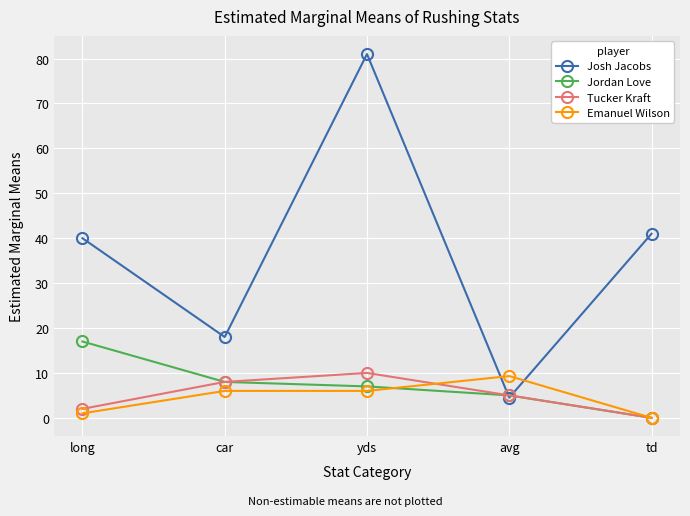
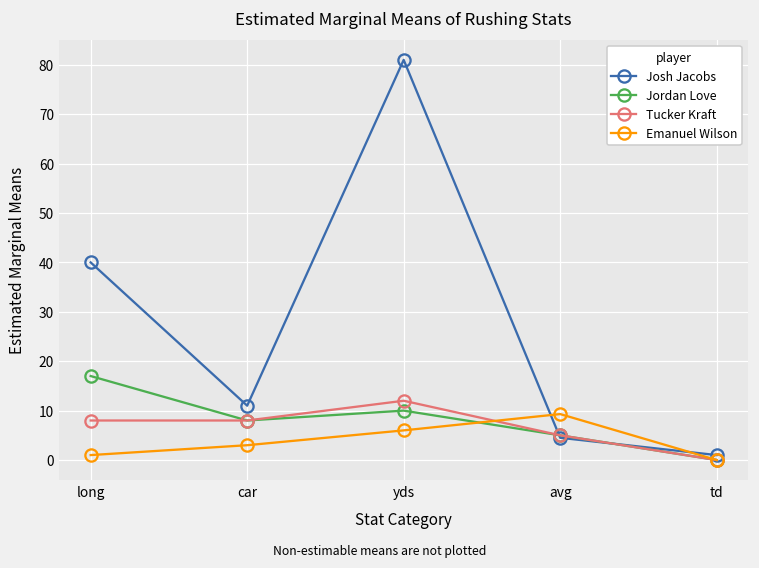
Tucker Kraft, long: 2 -> 8
Josh Jacobs, car: 18 -> 11
Emanuel Wilson, car: 6 -> 3
Jordan Love, yds: 7 -> 10
Tucker Kraft, yds: 10 -> 12
Josh Jacobs, td: 41 -> 1
